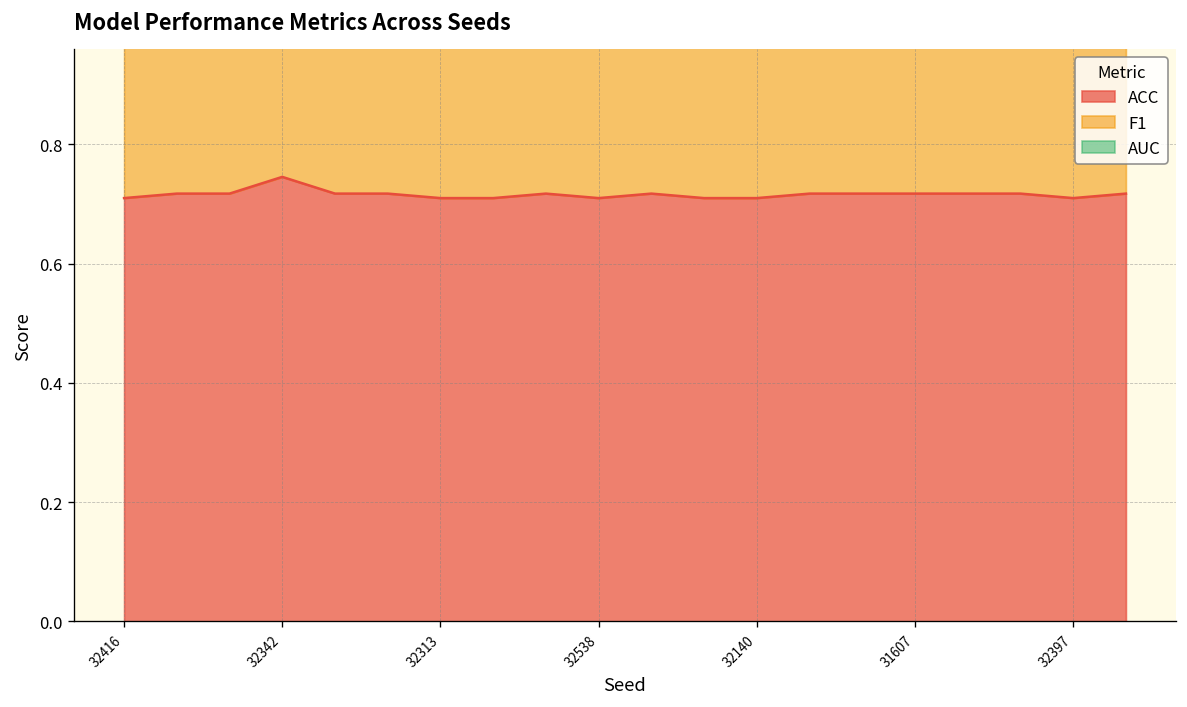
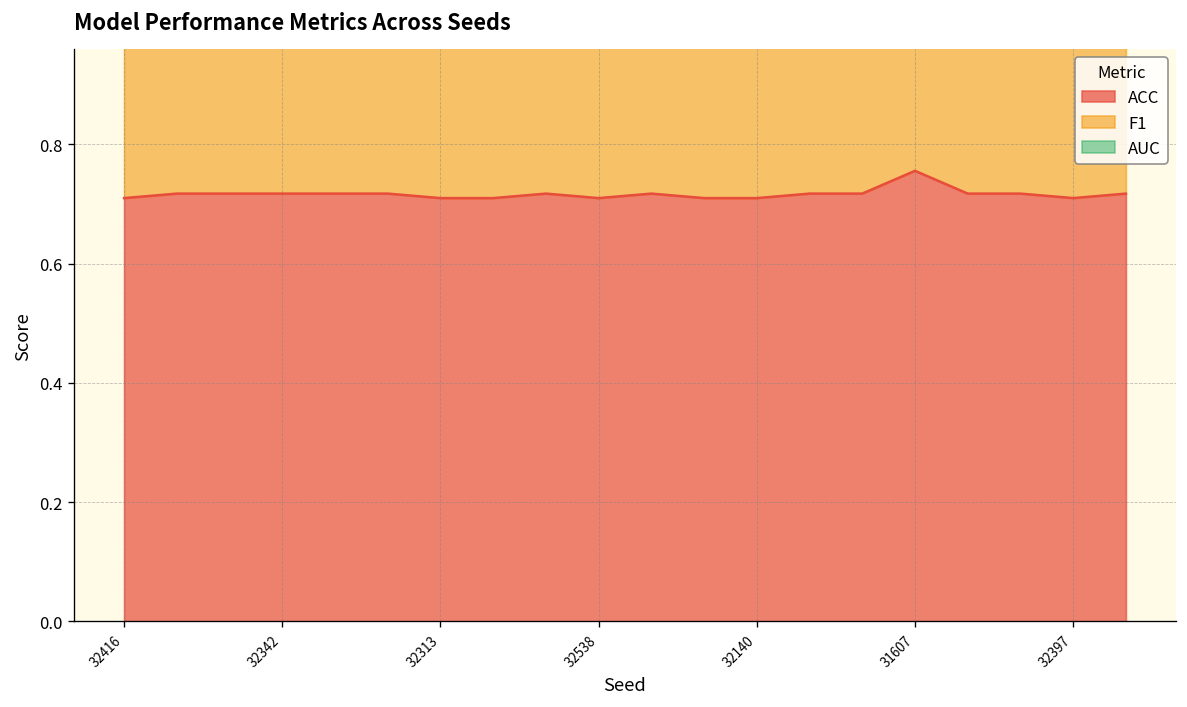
ACC, 32342: 0.75 -> 0.72
ACC, 31607: 0.72 -> 0.76
